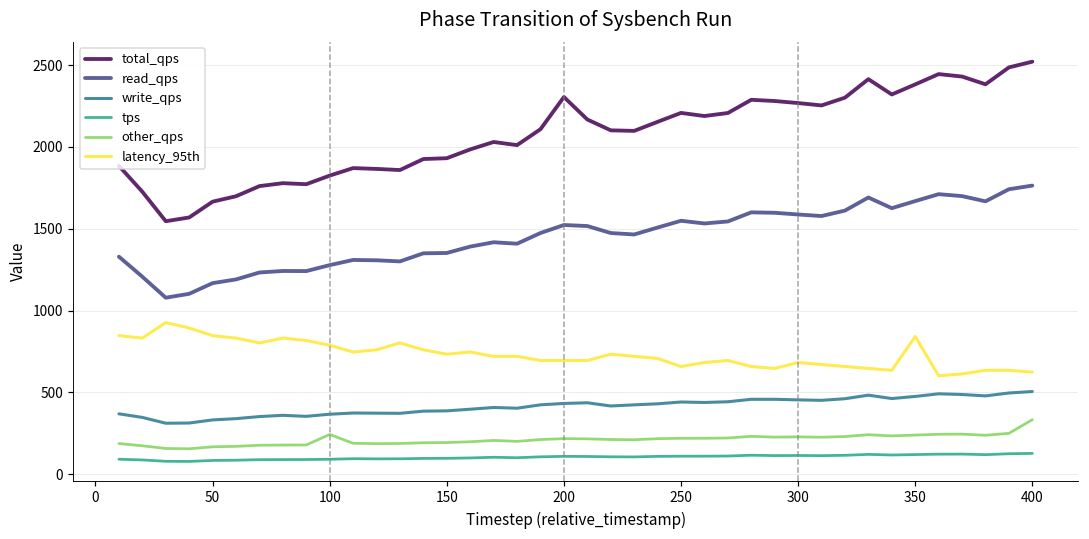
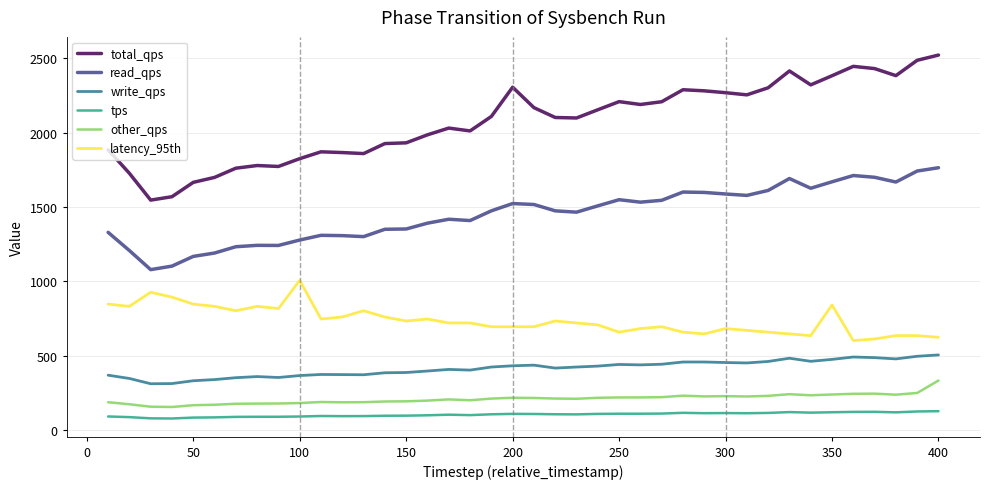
other_qps, 100: 240 -> 180
latency_95th, 100: 790 -> 1010
